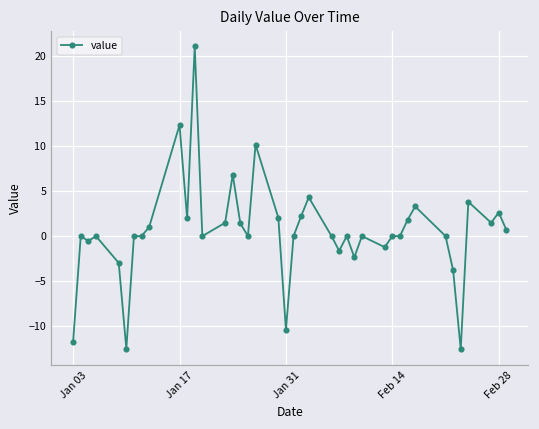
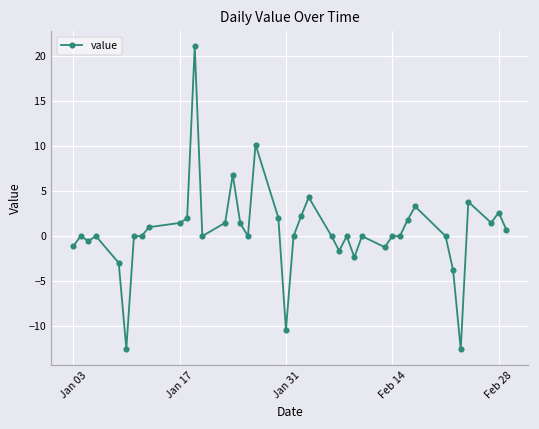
Jan 03: -12 -> -1
Jan 17: 12 -> 1
